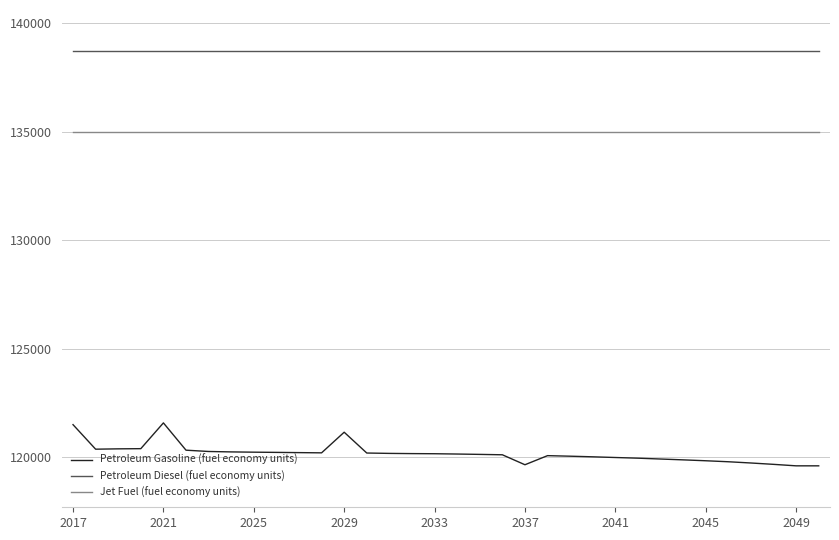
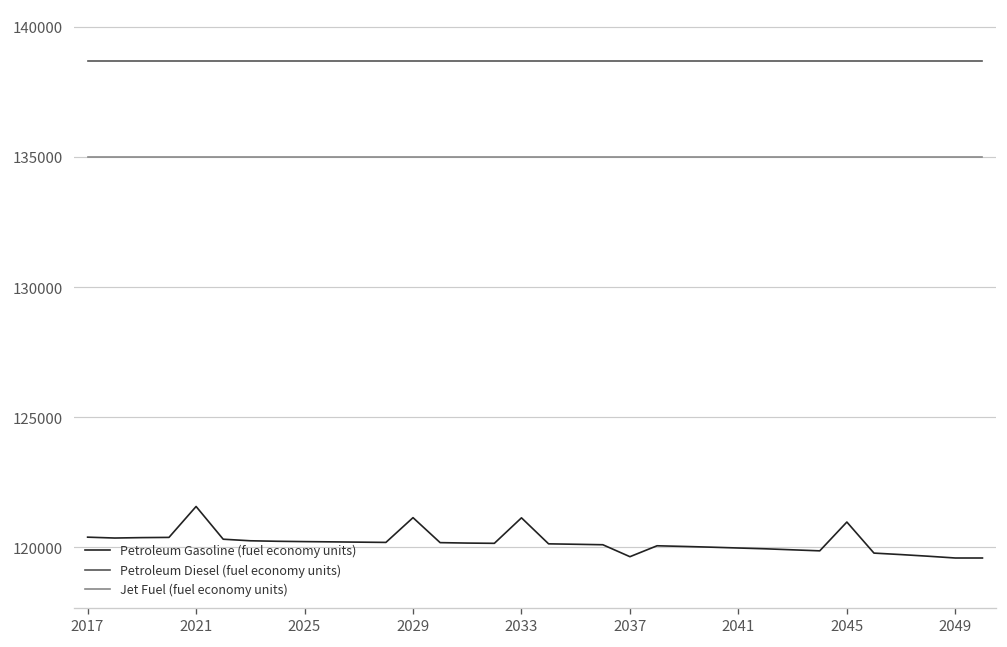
Petroleum Gasoline (fuel economy units), 2017: 121500 -> 120400
Petroleum Gasoline (fuel economy units), 2033: 120200 -> 121100
Petroleum Gasoline (fuel economy units), 2045: 119800 -> 121000
